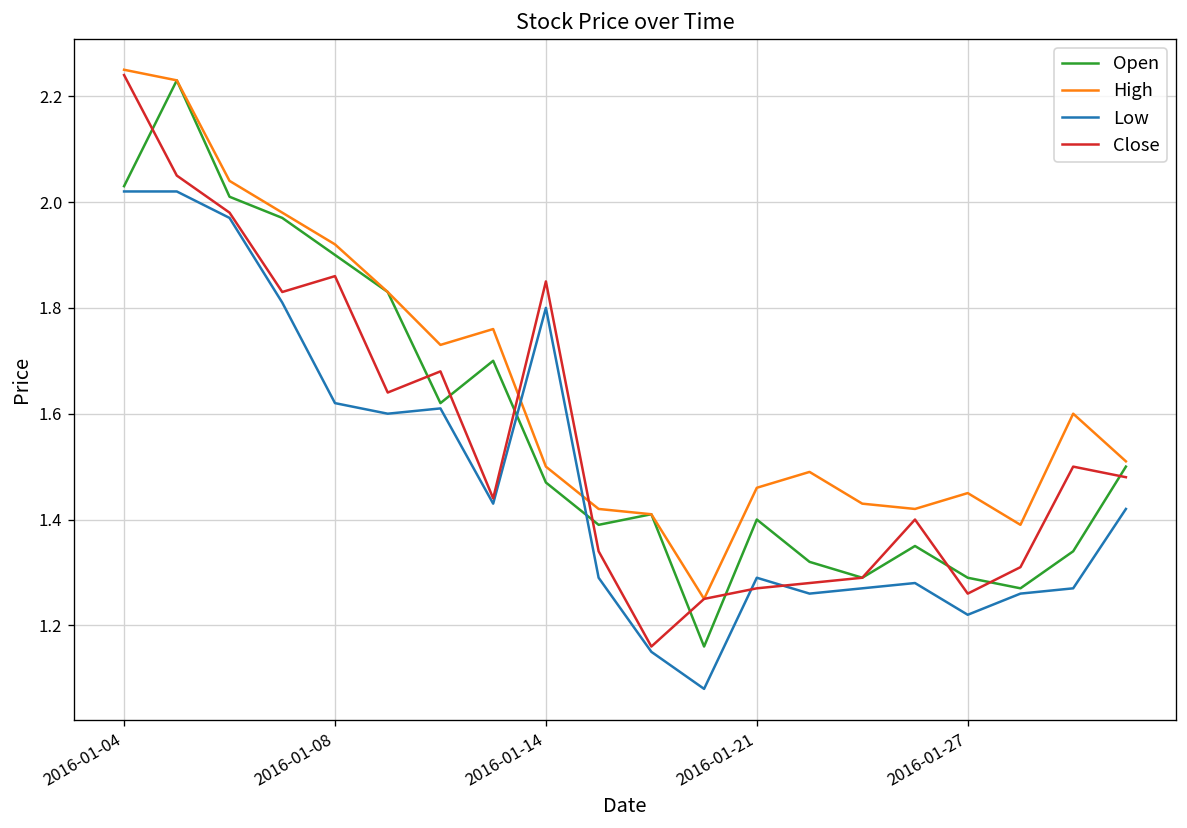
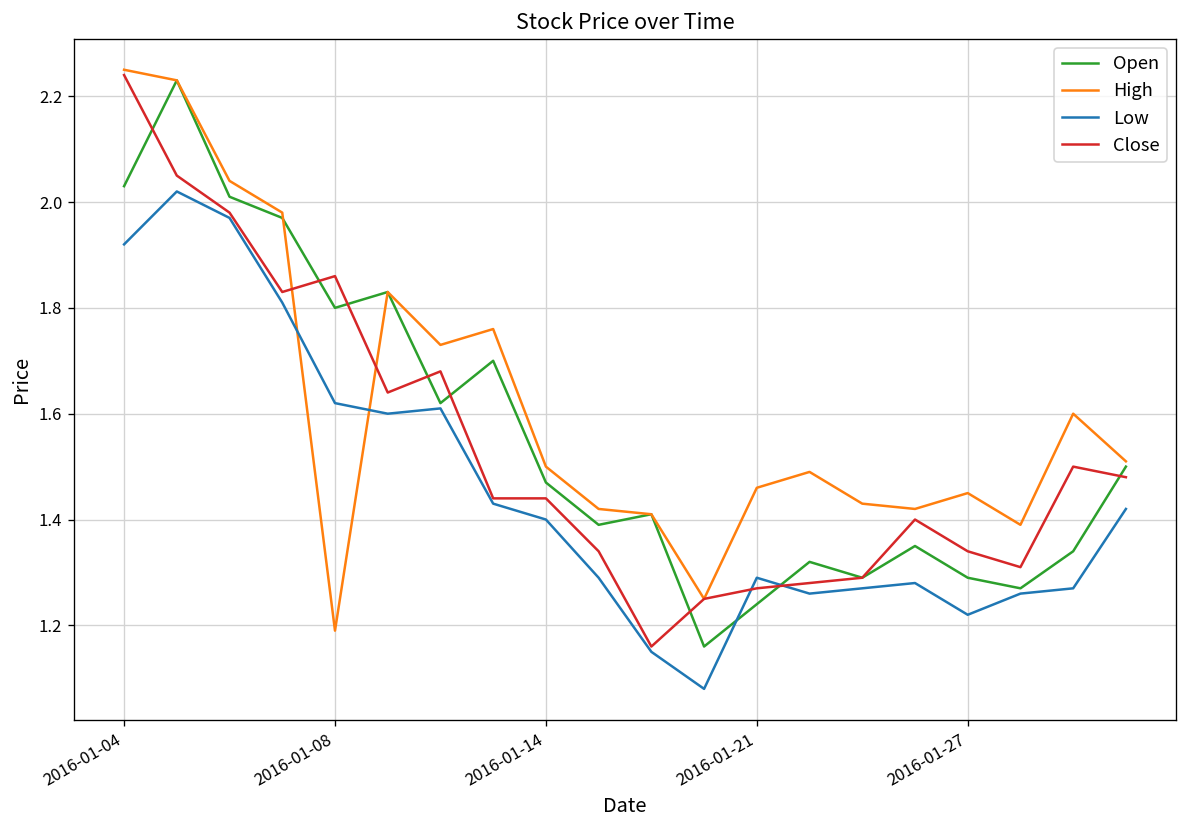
Low, 2016-01-04: 2.02 -> 1.92
Open, 2016-01-08: 1.9 -> 1.8
High, 2016-01-08: 1.92 -> 1.19
Low, 2016-01-14: 1.8 -> 1.4
Close, 2016-01-14: 1.85 -> 1.44
Open, 2016-01-21: 1.40 -> 1.24
Close, 2016-01-27: 1.26 -> 1.34
